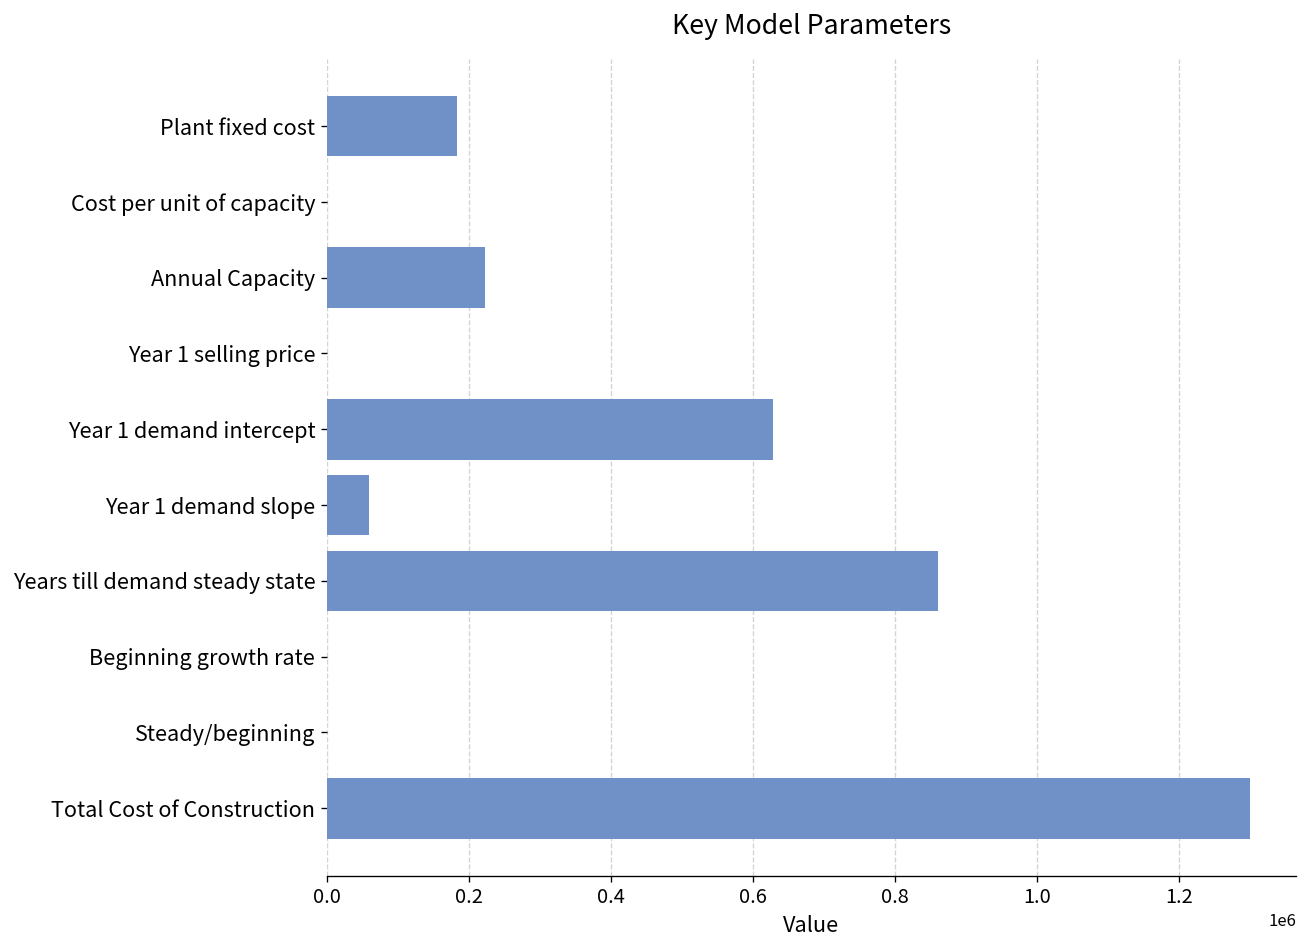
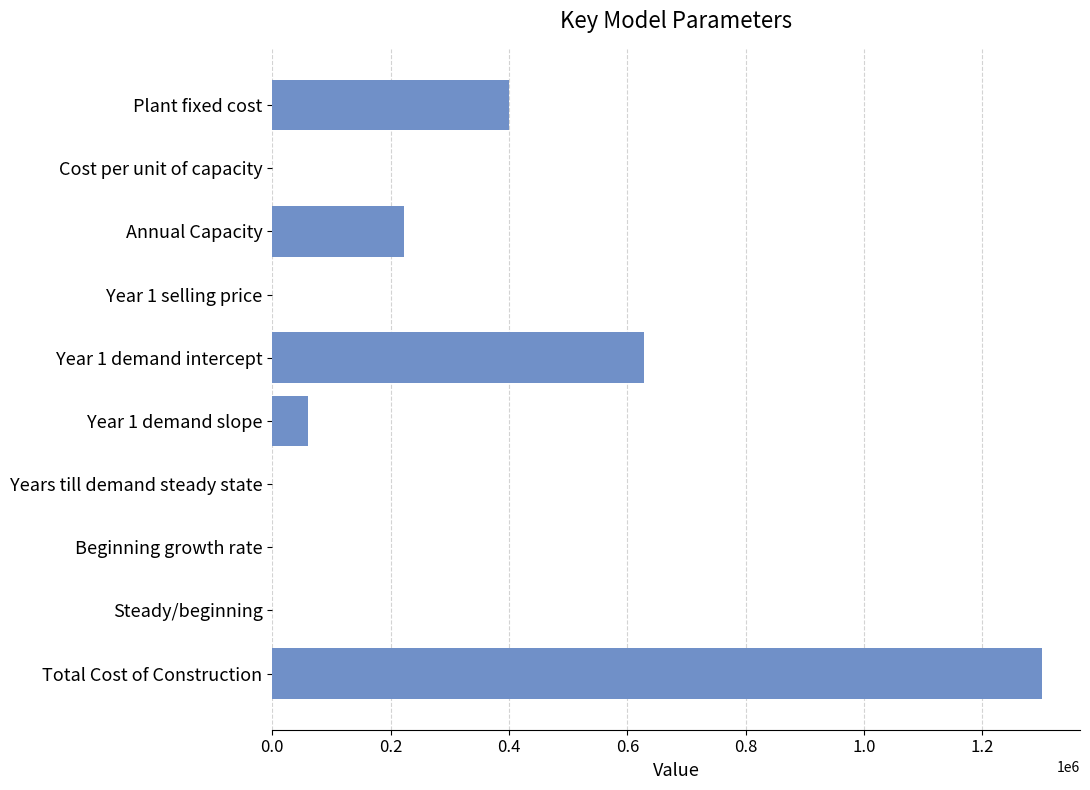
Plant fixed cost: 180000 -> 400000
Years till demand steady state: 860000 -> 0
